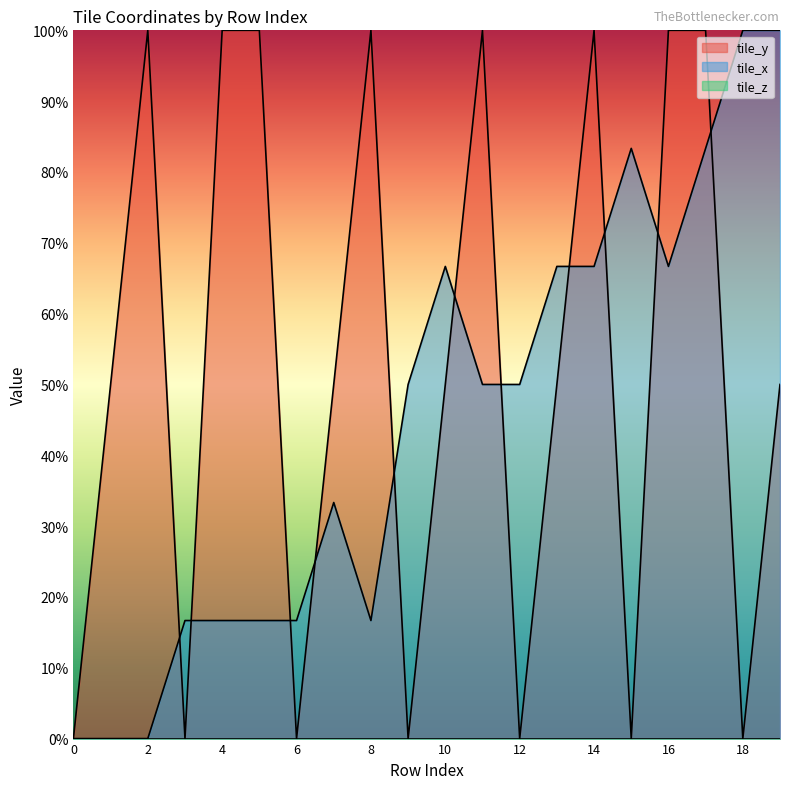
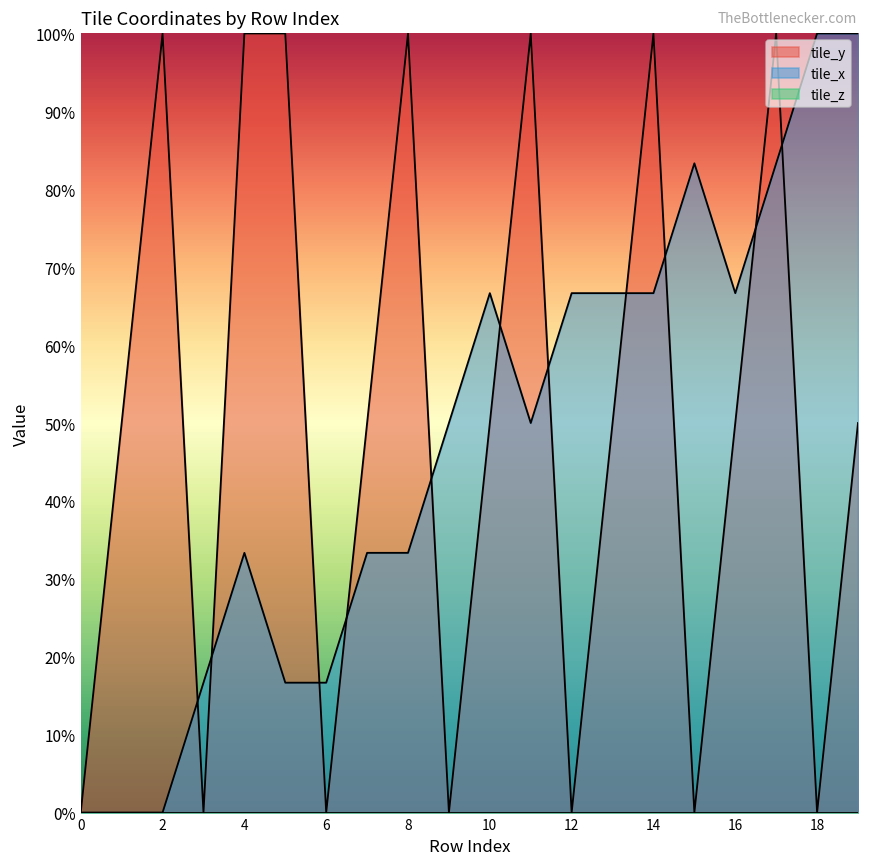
tile_x, 4: 17% -> 33%
tile_x, 8: 17% -> 33%
tile_x, 12: 50% -> 67%
tile_y, 16: 100% -> 50%
